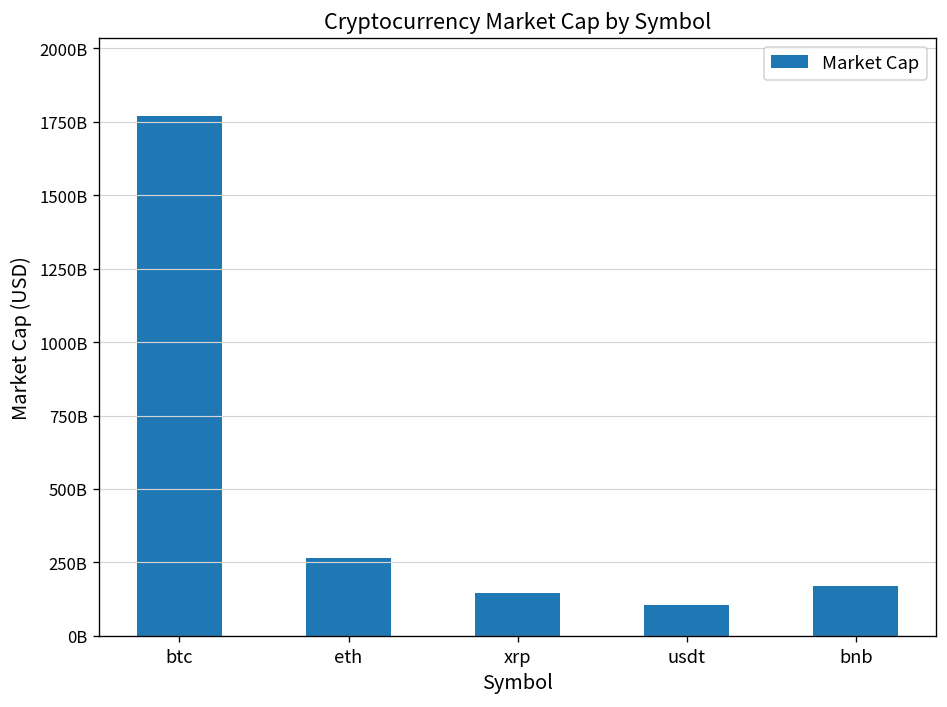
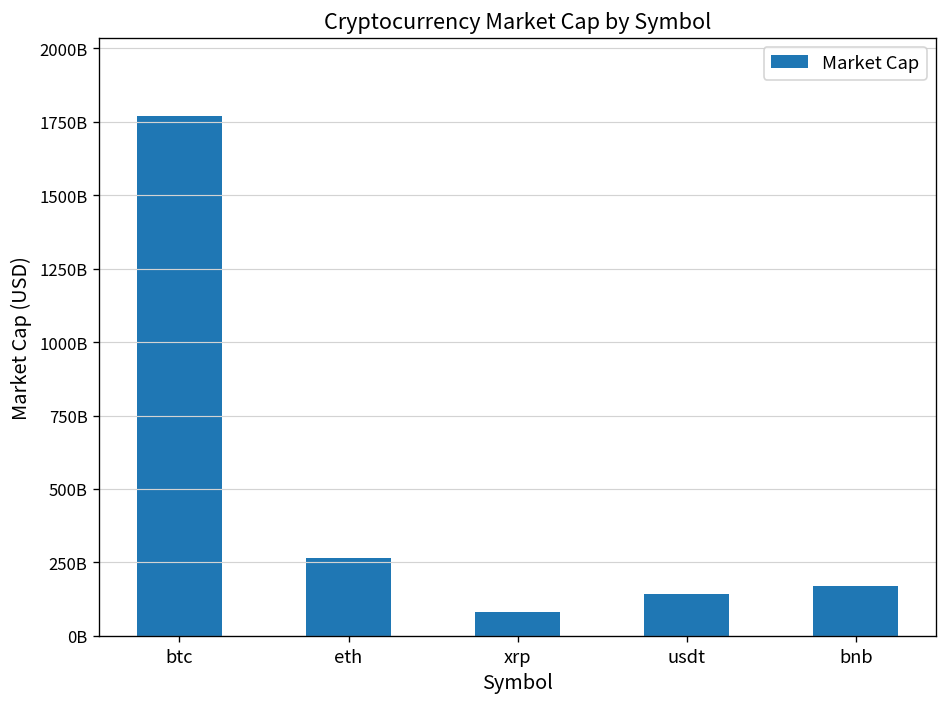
xrp: 140000000000 -> 80000000000
usdt: 110000000000 -> 140000000000
